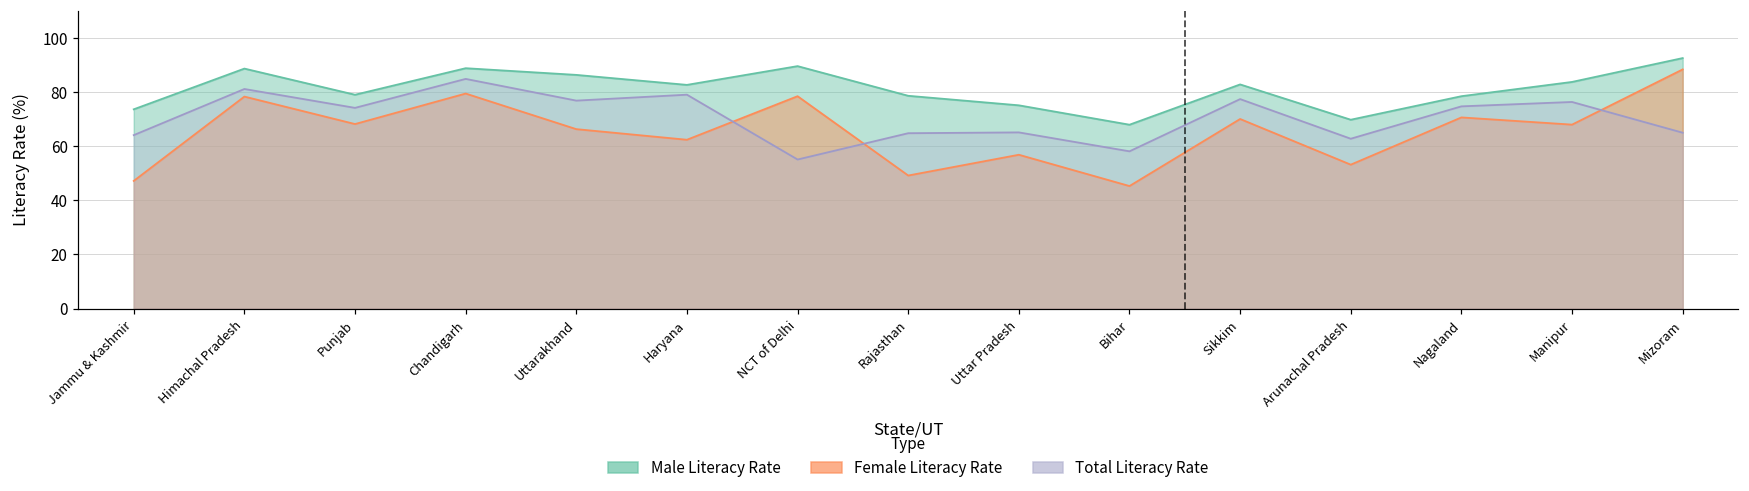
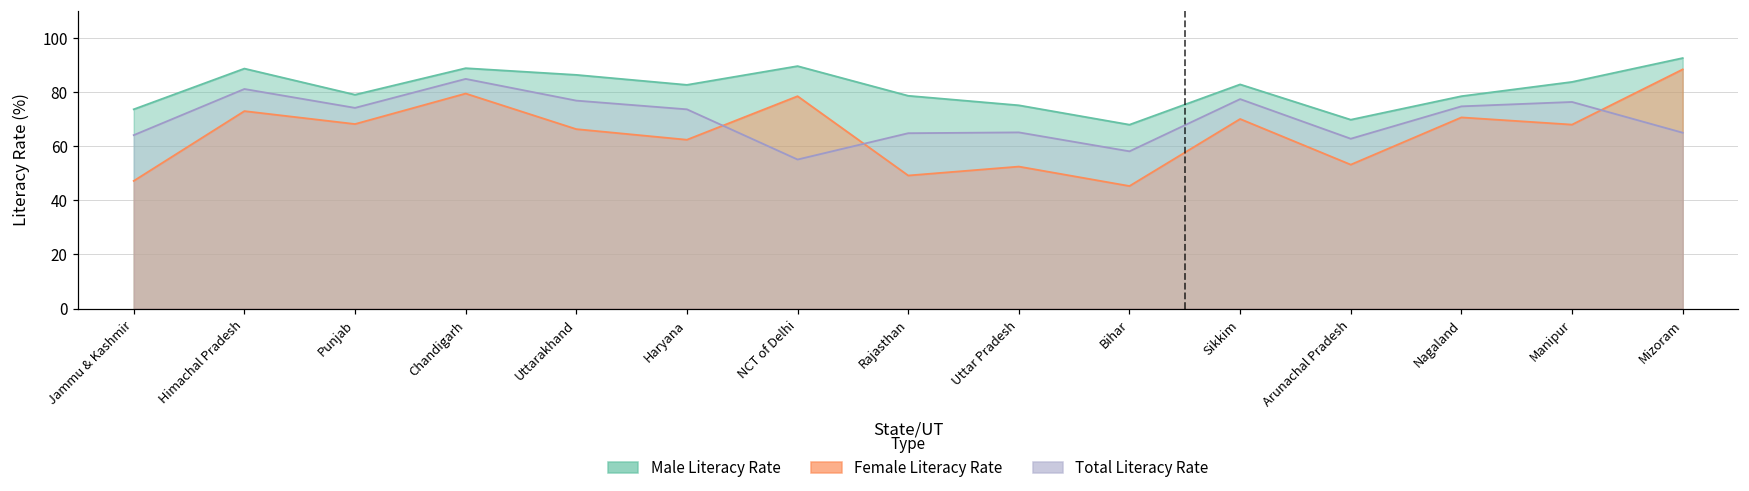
Female Literacy Rate, Himachal Pradesh: 78 -> 73
Total Literacy Rate, Haryana: 79 -> 74
Female Literacy Rate, Uttar Pradesh: 57 -> 52
